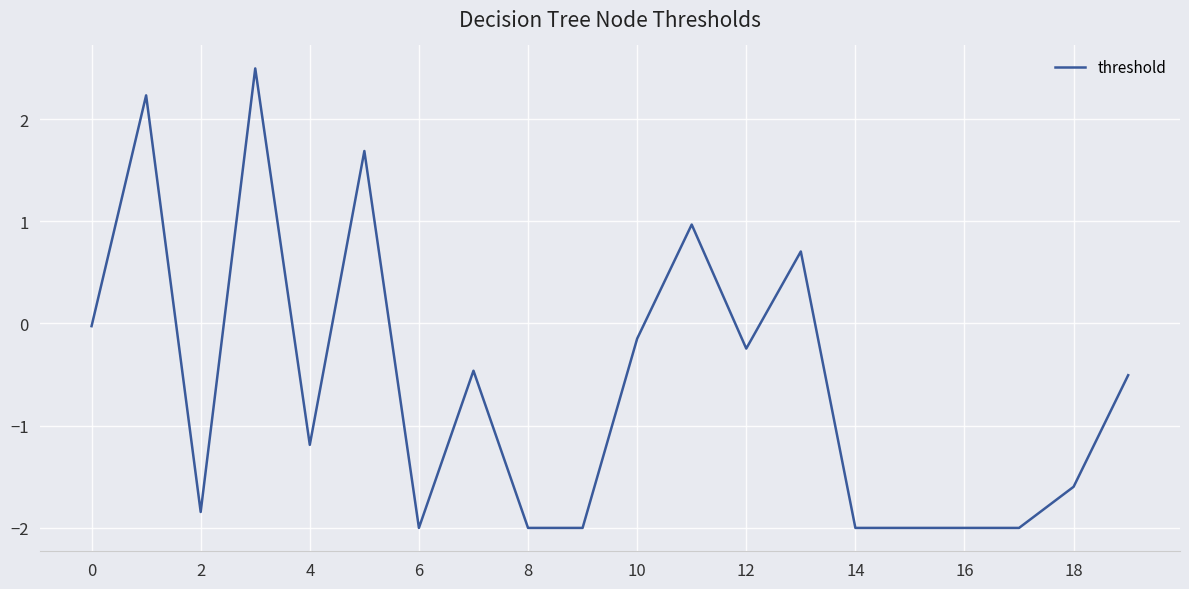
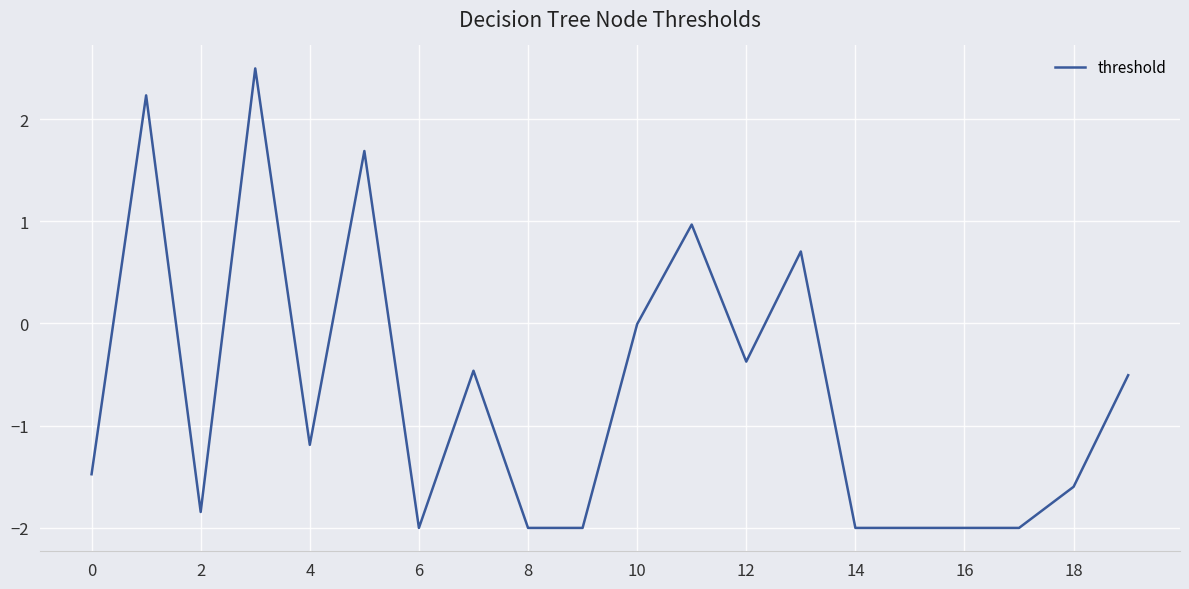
0: -0.03 -> -1.47
10: -0.15 -> -0.01
12: -0.25 -> -0.37
